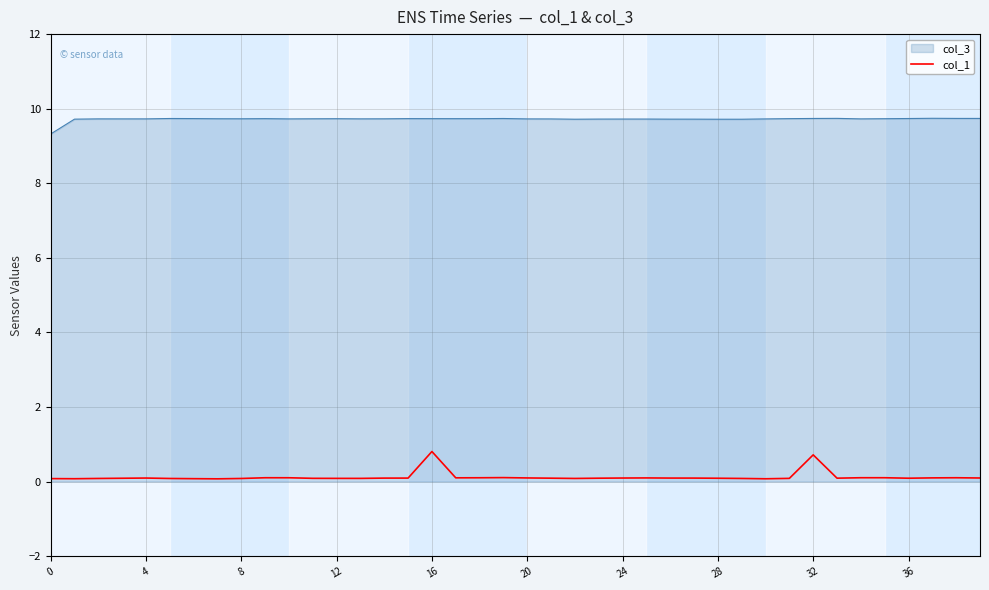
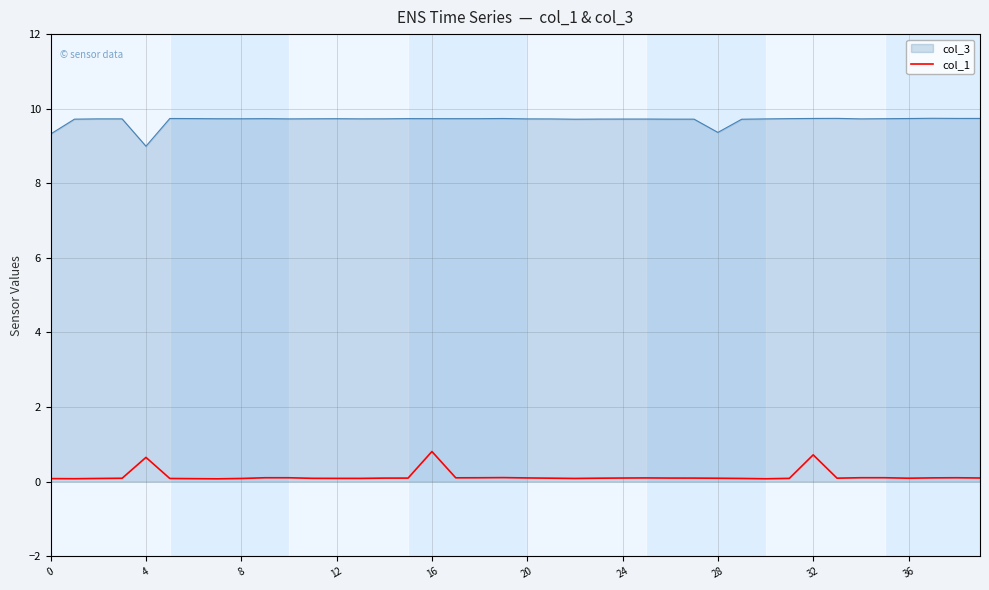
col_3, 4: 9.7 -> 9.0
col_1, 4: 0.1 -> 0.6
col_3, 28: 9.7 -> 9.4
